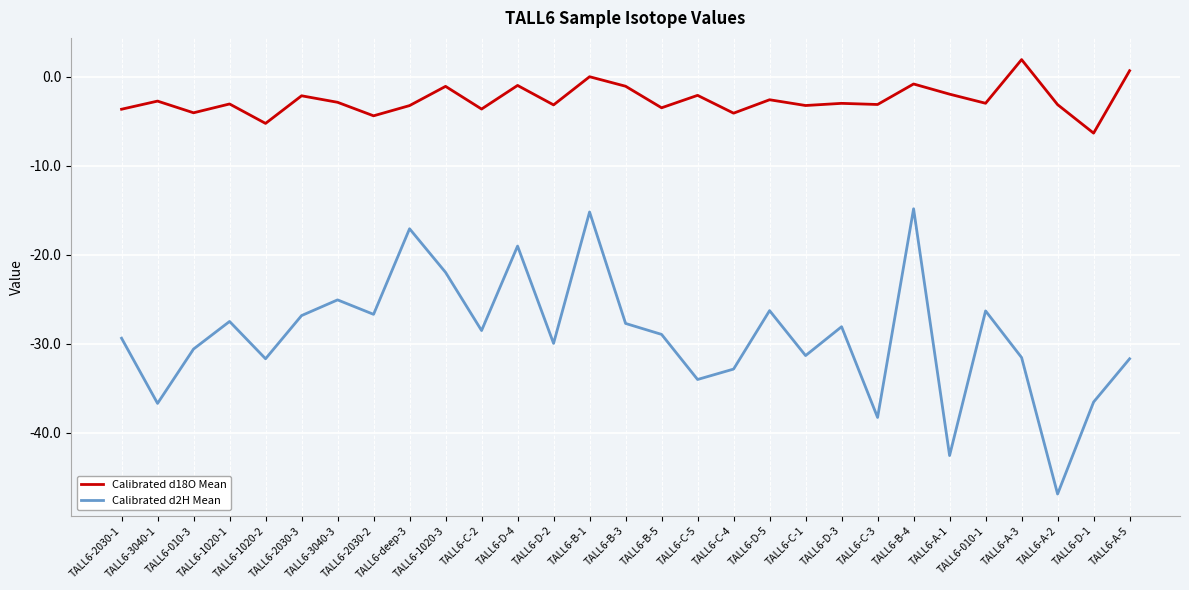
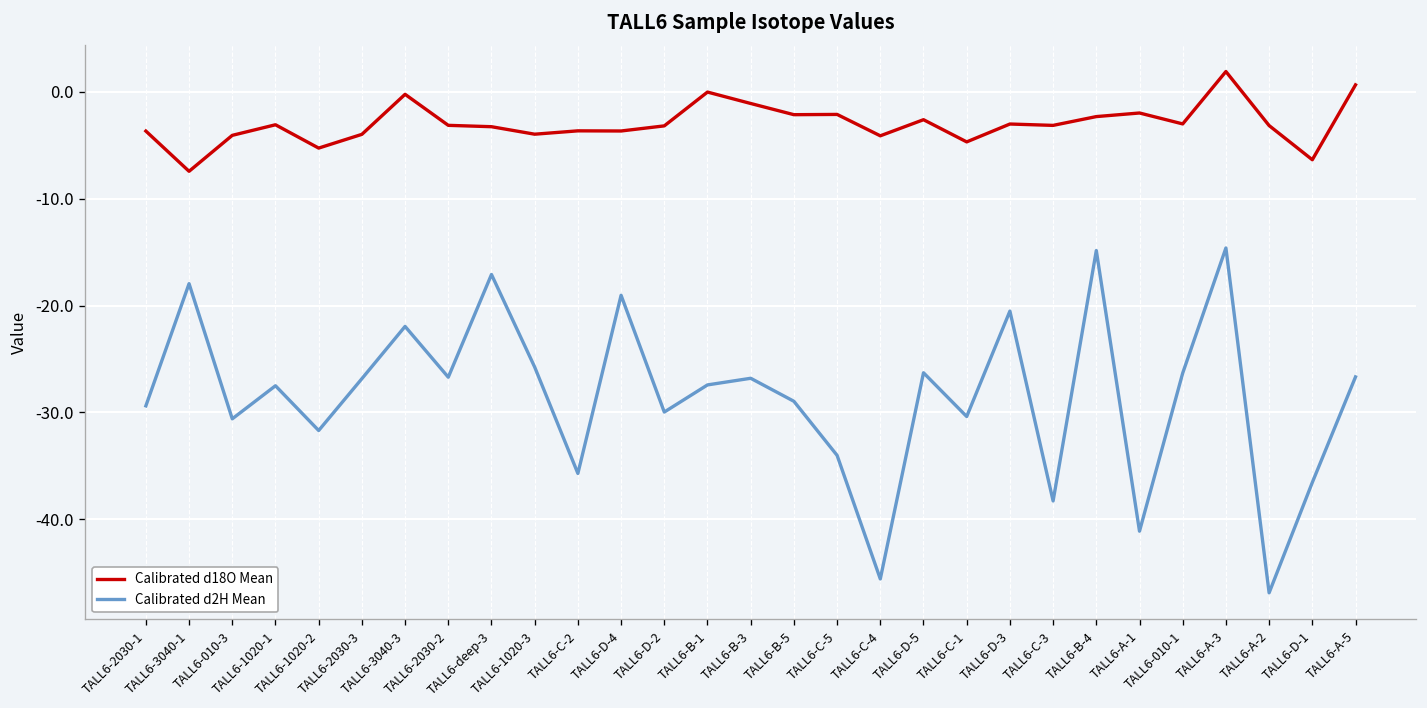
Calibrated d18O Mean, TALL6-3040-1: -3 -> -7
Calibrated d2H Mean, TALL6-3040-1: -37 -> -18
Calibrated d18O Mean, TALL6-2030-3: -2 -> -4
Calibrated d18O Mean, TALL6-3040-3: -3 -> 0
Calibrated d2H Mean, TALL6-3040-3: -25 -> -22
Calibrated d18O Mean, TALL6-2030-2: -4 -> -3
Calibrated d18O Mean, TALL6-1020-3: -1 -> -4
Calibrated d2H Mean, TALL6-1020-3: -22 -> -26
Calibrated d2H Mean, TALL6-C-2: -29 -> -36
Calibrated d18O Mean, TALL6-D-4: -1 -> -4
Calibrated d2H Mean, TALL6-B-1: -15 -> -27
Calibrated d2H Mean, TALL6-B-3: -28 -> -27
Calibrated d18O Mean, TALL6-B-5: -4 -> -2
Calibrated d2H Mean, TALL6-C-4: -33 -> -46
Calibrated d18O Mean, TALL6-C-1: -3 -> -5
Calibrated d2H Mean, TALL6-C-1: -31 -> -30
Calibrated d2H Mean, TALL6-D-3: -28 -> -21
Calibrated d18O Mean, TALL6-B-4: -1 -> -2
Calibrated d2H Mean, TALL6-A-1: -43 -> -41
Calibrated d2H Mean, TALL6-A-3: -32 -> -15
Calibrated d2H Mean, TALL6-A-5: -32 -> -27
